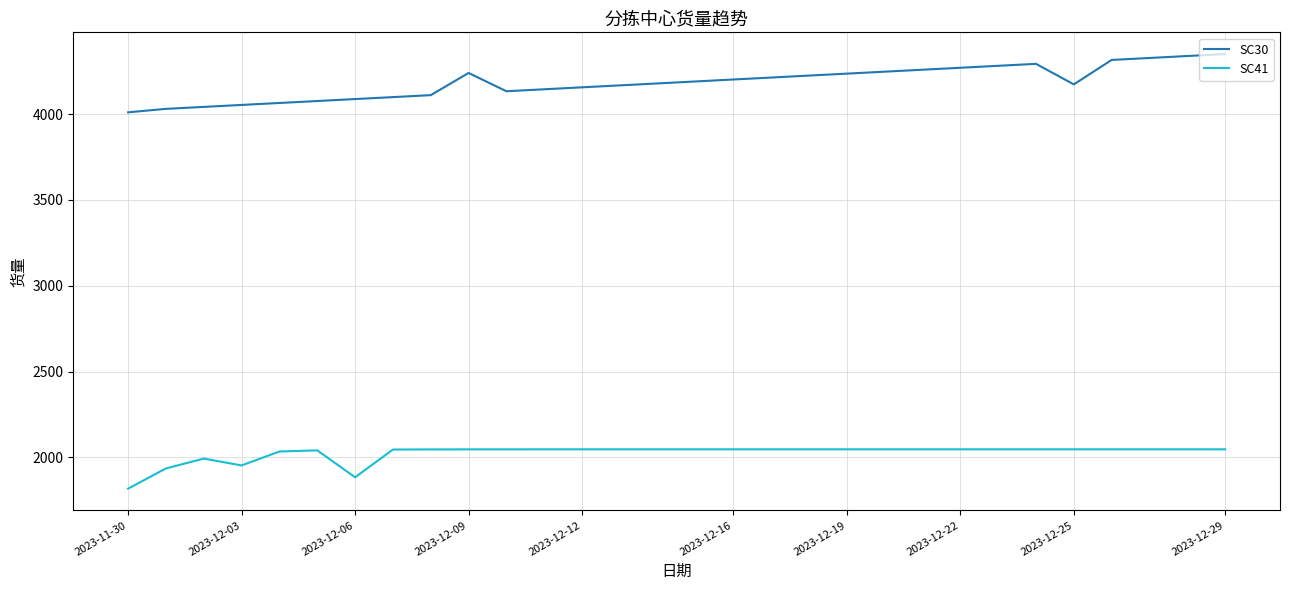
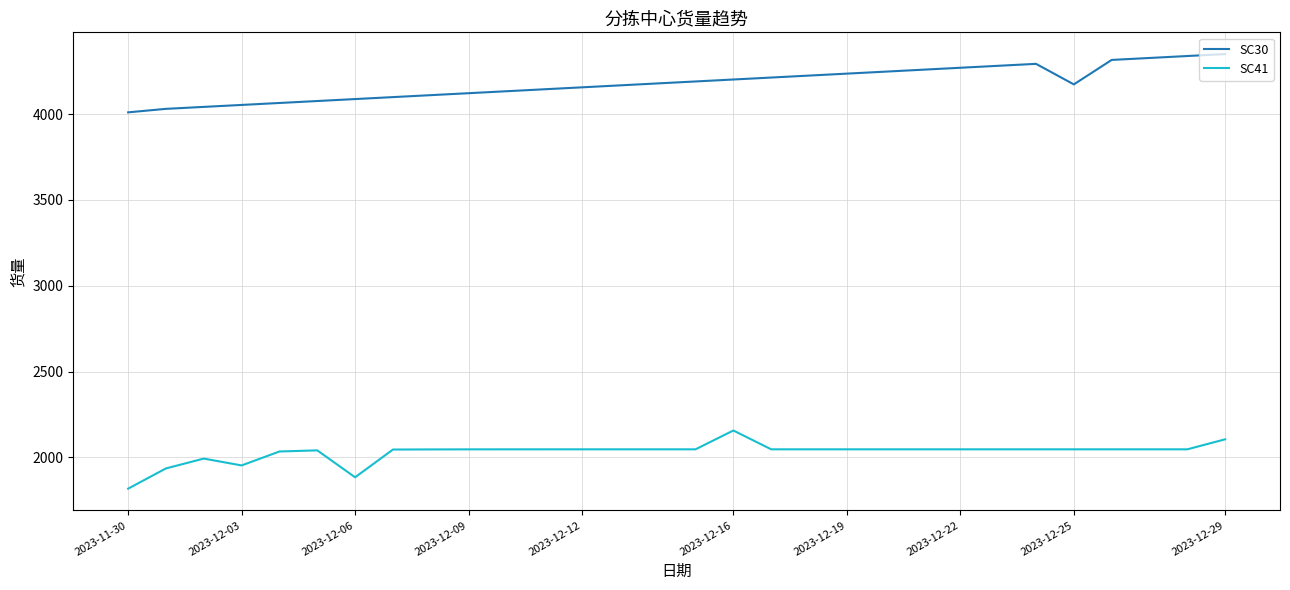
SC30, 2023-12-09: 4240 -> 4120
SC41, 2023-12-16: 2050 -> 2160
SC41, 2023-12-29: 2050 -> 2110
